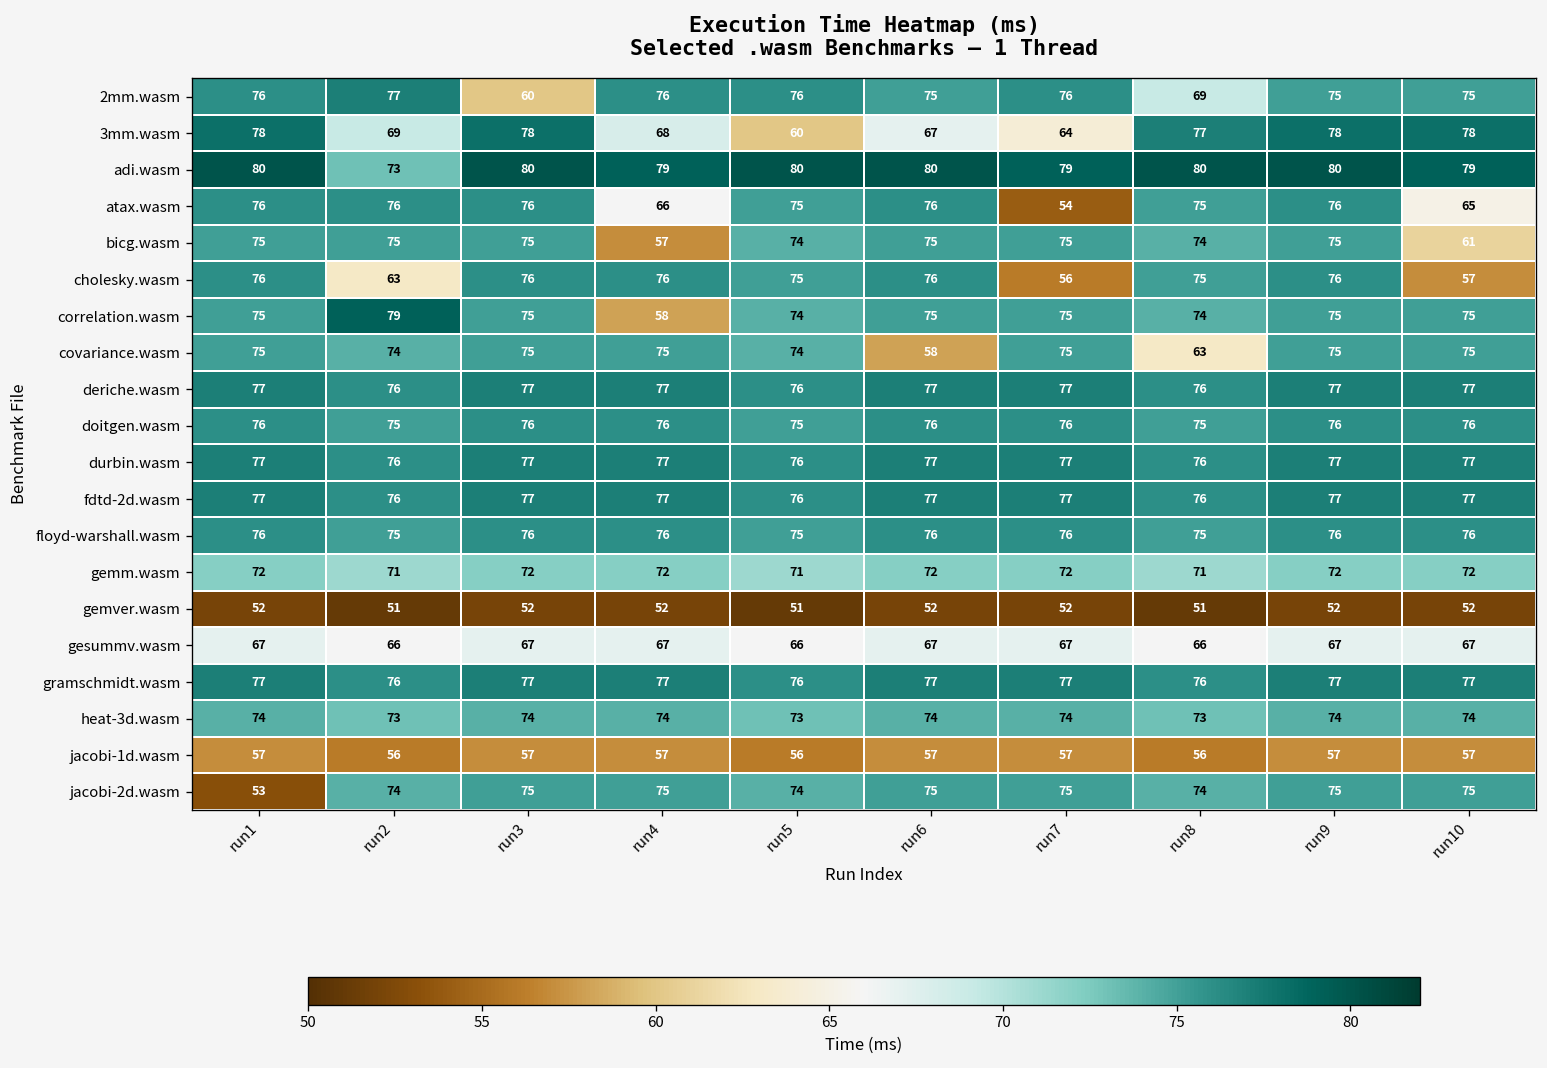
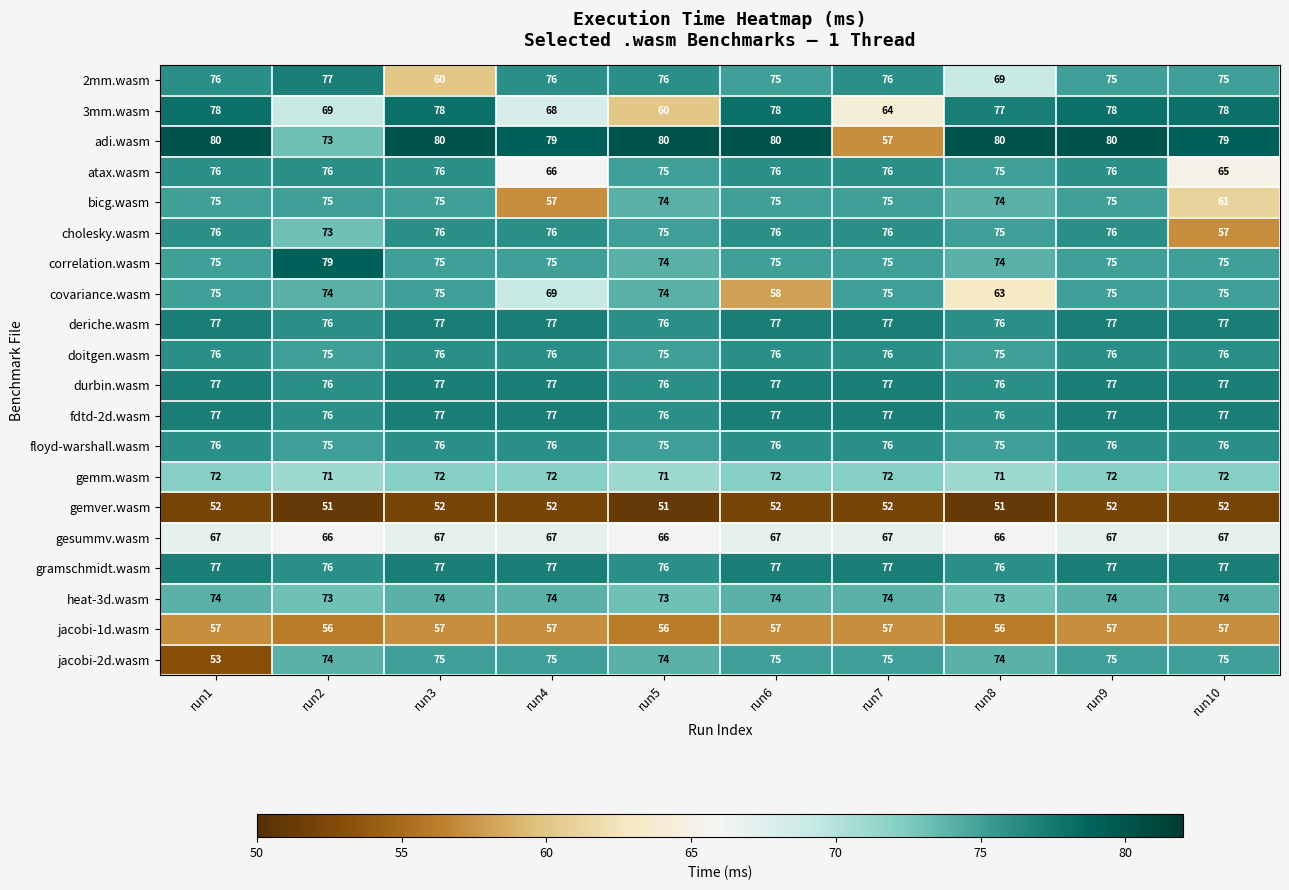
3mm.wasm, run6: 67 -> 78
adi.wasm, run7: 79 -> 57
atax.wasm, run7: 54 -> 76
cholesky.wasm, run2: 63 -> 73
cholesky.wasm, run7: 56 -> 76
correlation.wasm, run4: 58 -> 75
covariance.wasm, run4: 75 -> 69
